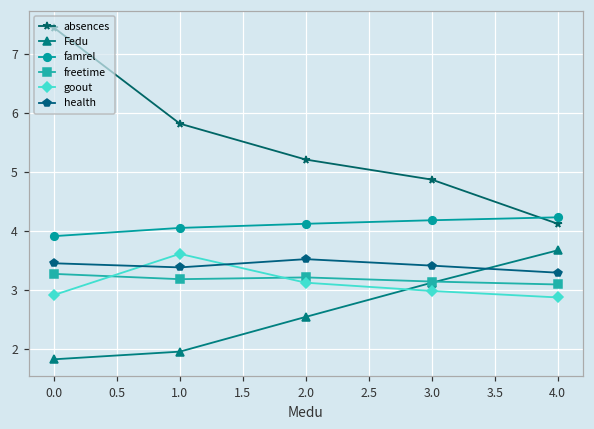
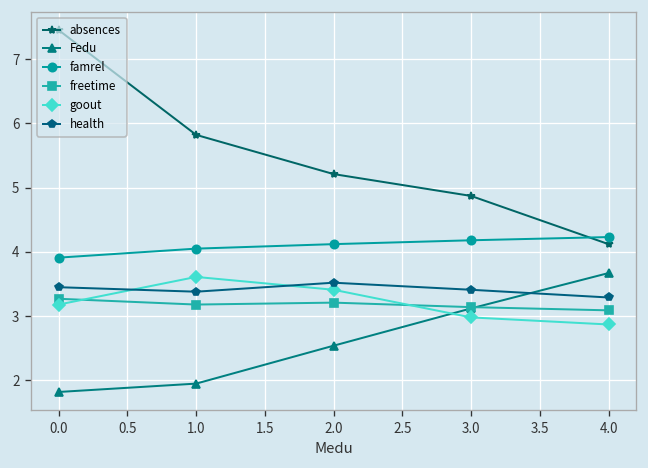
goout, 0.0: 2.9 -> 3.2
goout, 2.0: 3.1 -> 3.4
